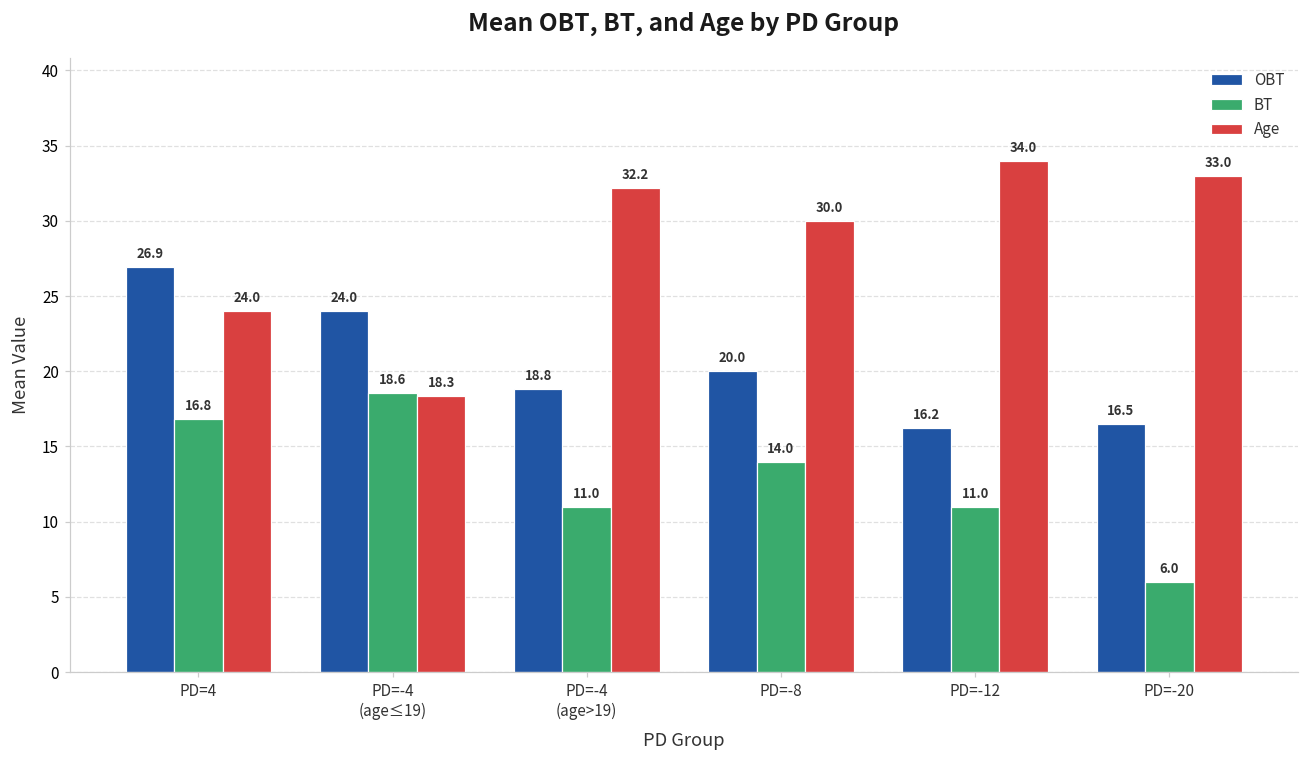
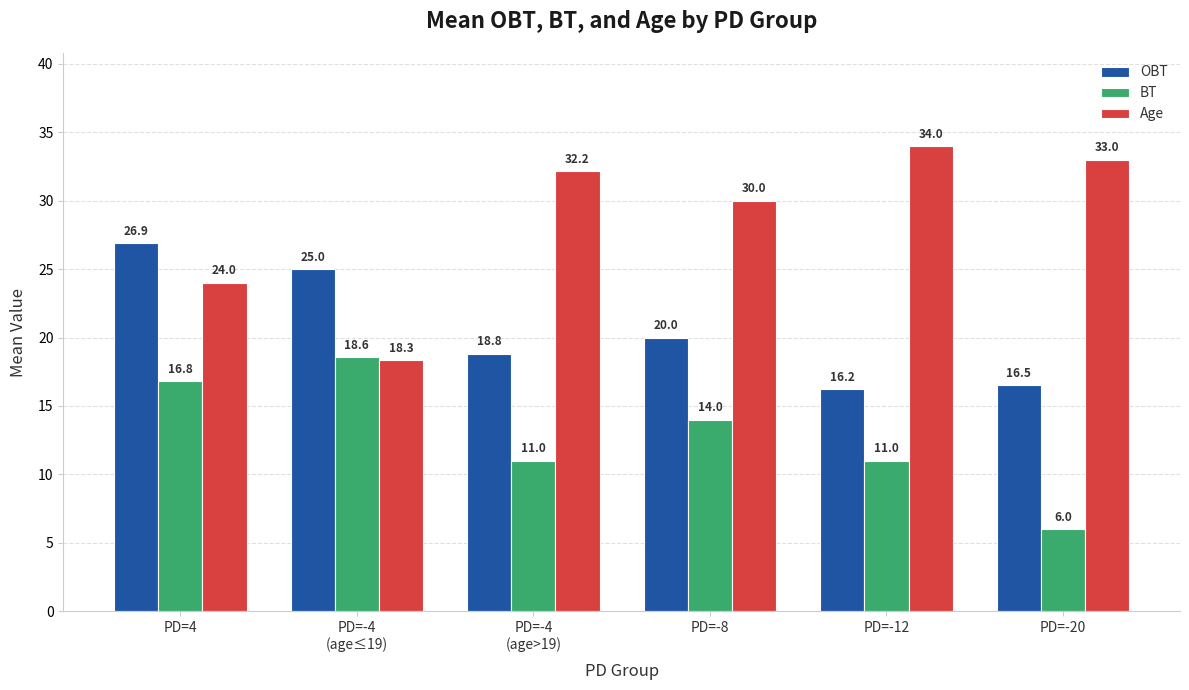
OBT, PD=-4 (age≤19): 24.0 -> 25.0
